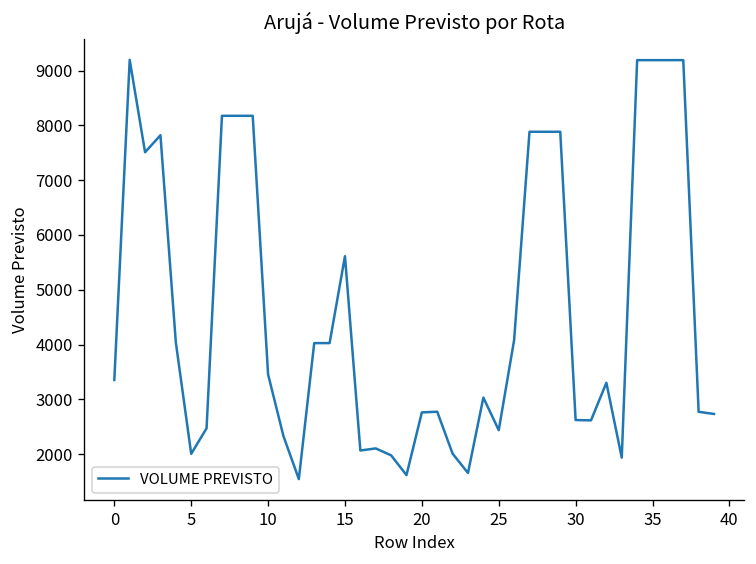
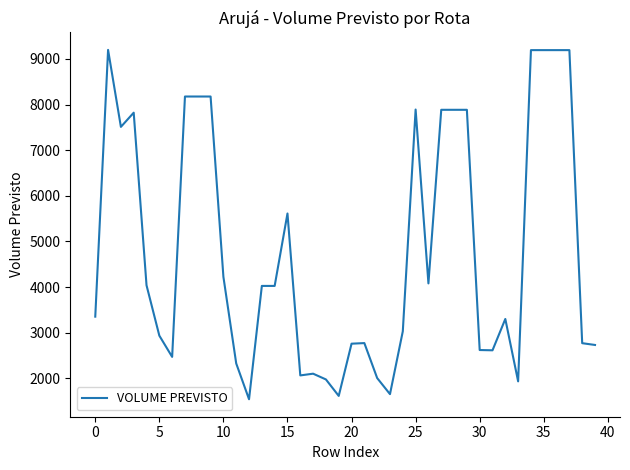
5: 2000 -> 2900
10: 3500 -> 4200
25: 2400 -> 7900
